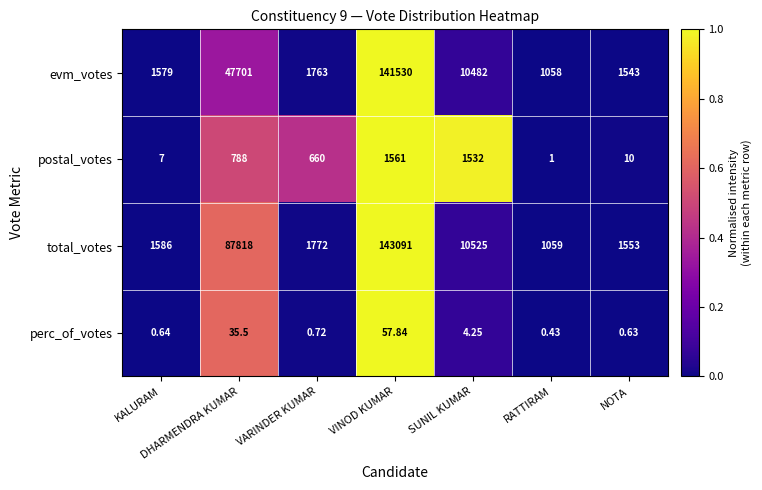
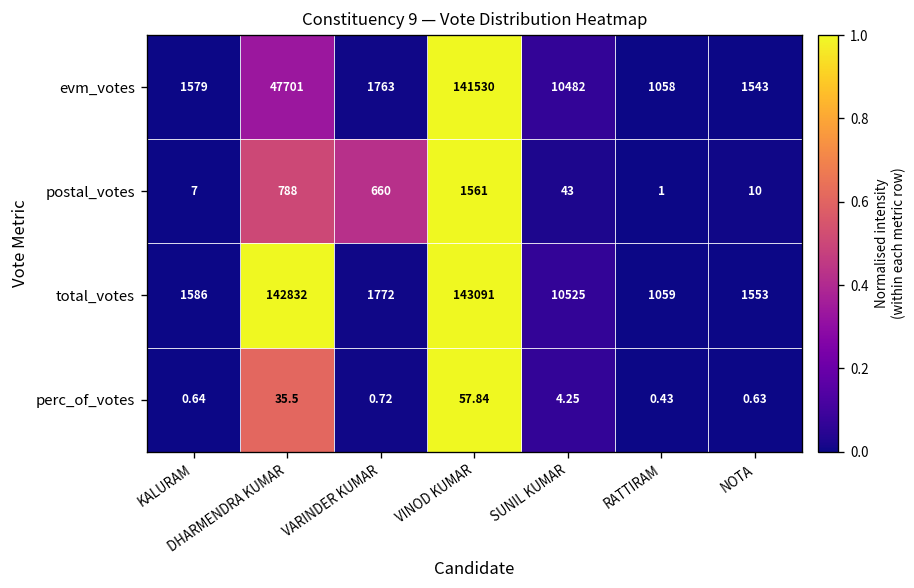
postal_votes, SUNIL KUMAR: 1532 -> 43
total_votes, DHARMENDRA KUMAR: 87818 -> 142832
